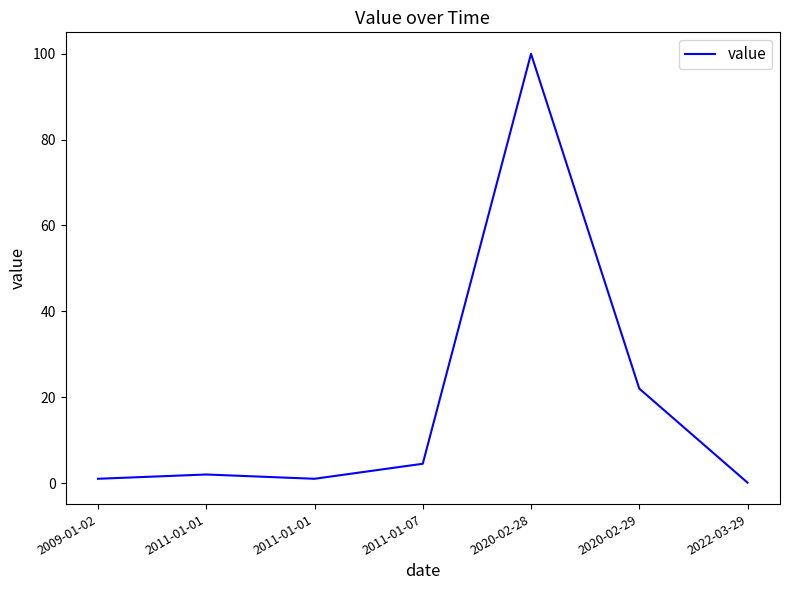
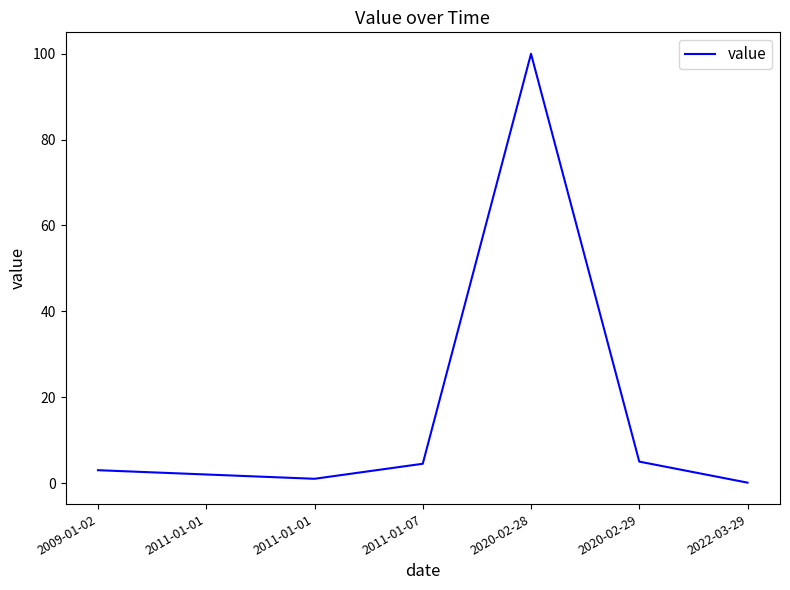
2009-01-02: 1 -> 3
2020-02-29: 22 -> 5
